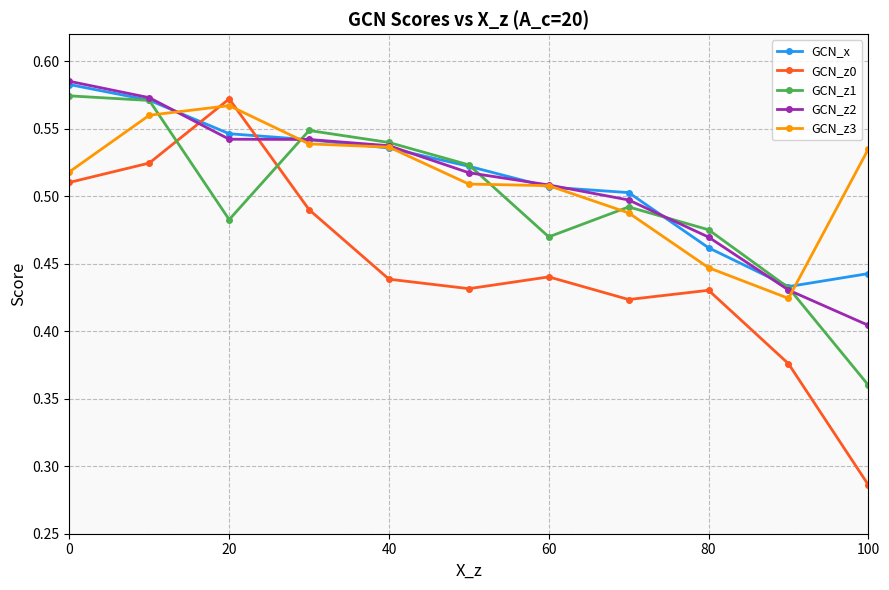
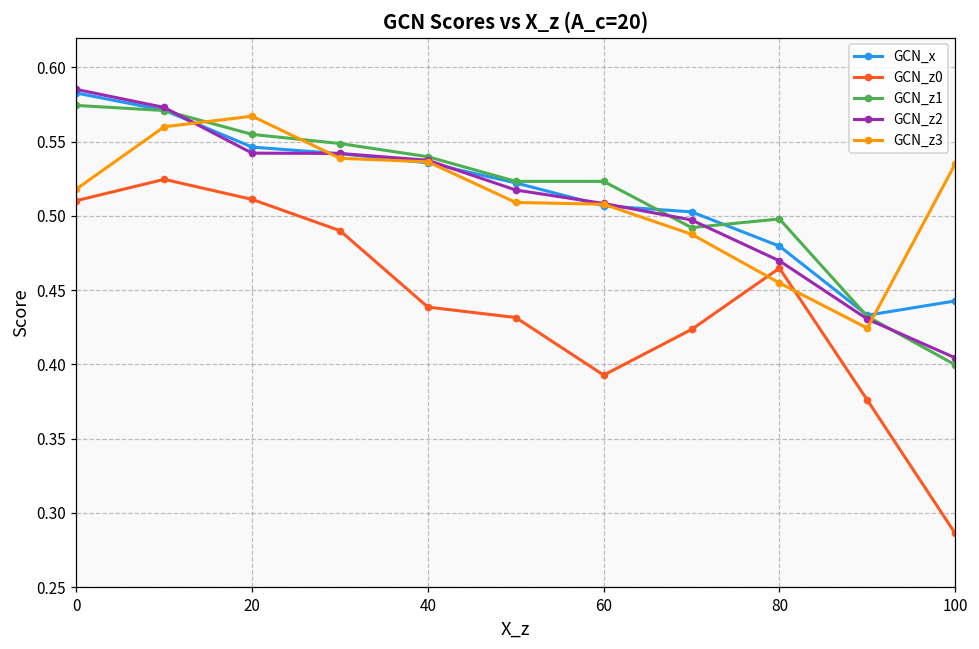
GCN_z0, 20: 0.572 -> 0.511
GCN_z1, 20: 0.483 -> 0.555
GCN_z0, 60: 0.440 -> 0.393
GCN_z1, 60: 0.470 -> 0.523
GCN_x, 80: 0.462 -> 0.480
GCN_z0, 80: 0.430 -> 0.465
GCN_z1, 80: 0.475 -> 0.498
GCN_z3, 80: 0.447 -> 0.455
GCN_z1, 100: 0.360 -> 0.400
